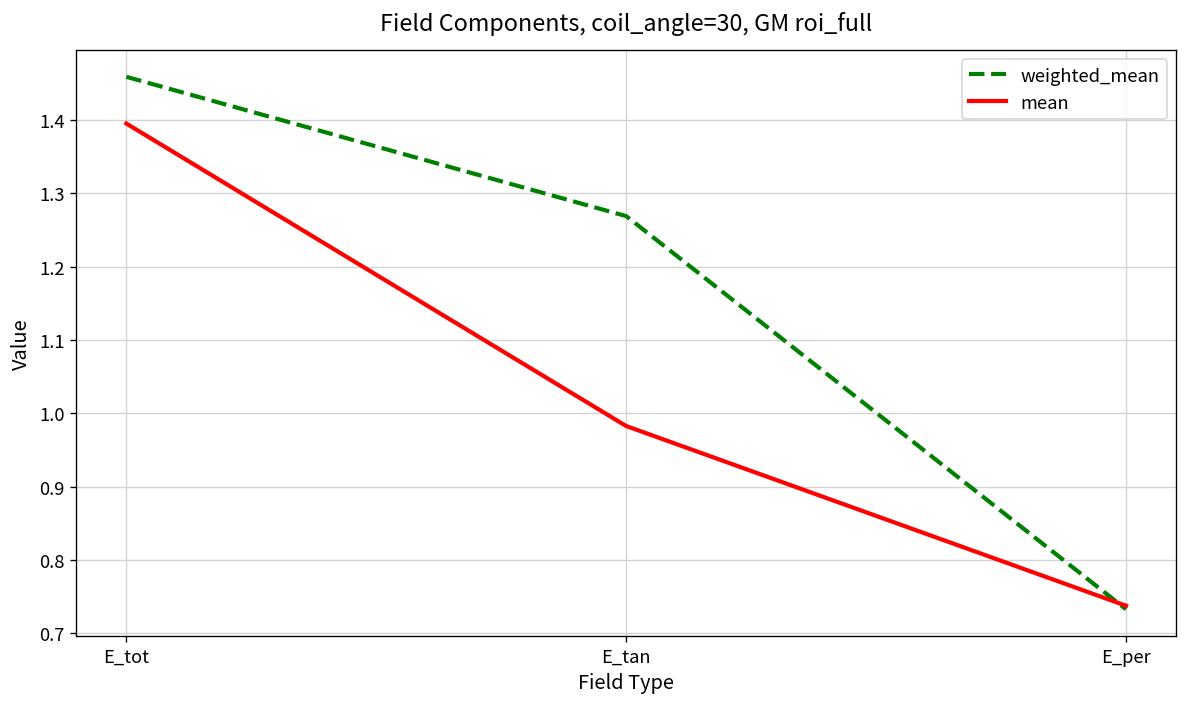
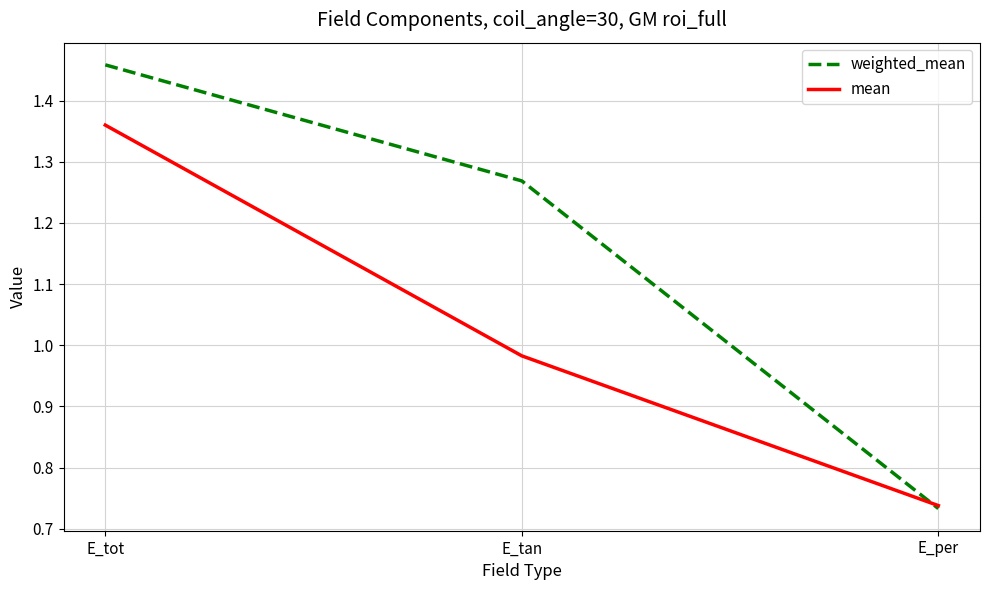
mean, E_tot: 1.39 -> 1.36
